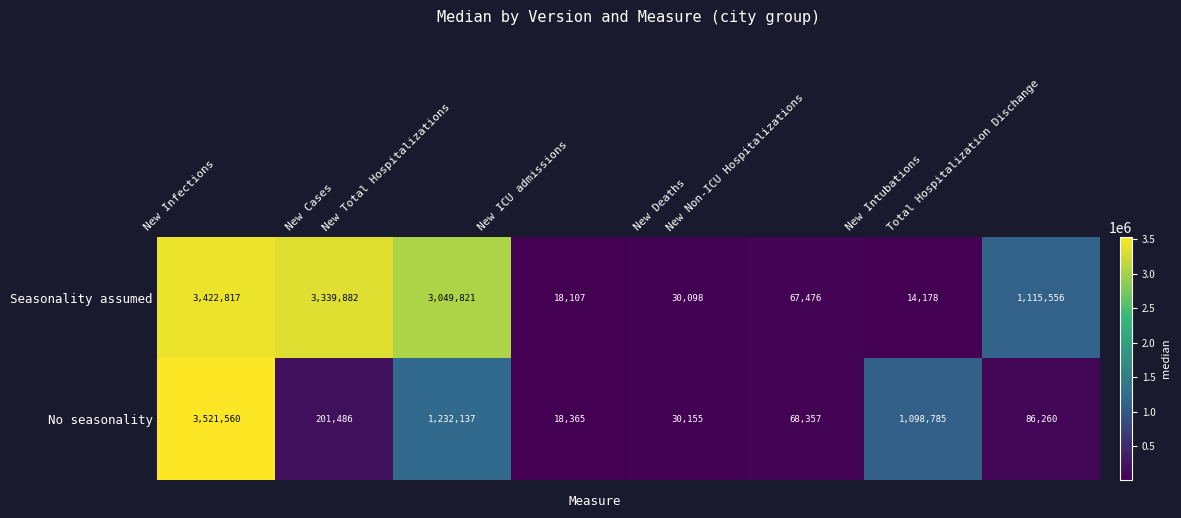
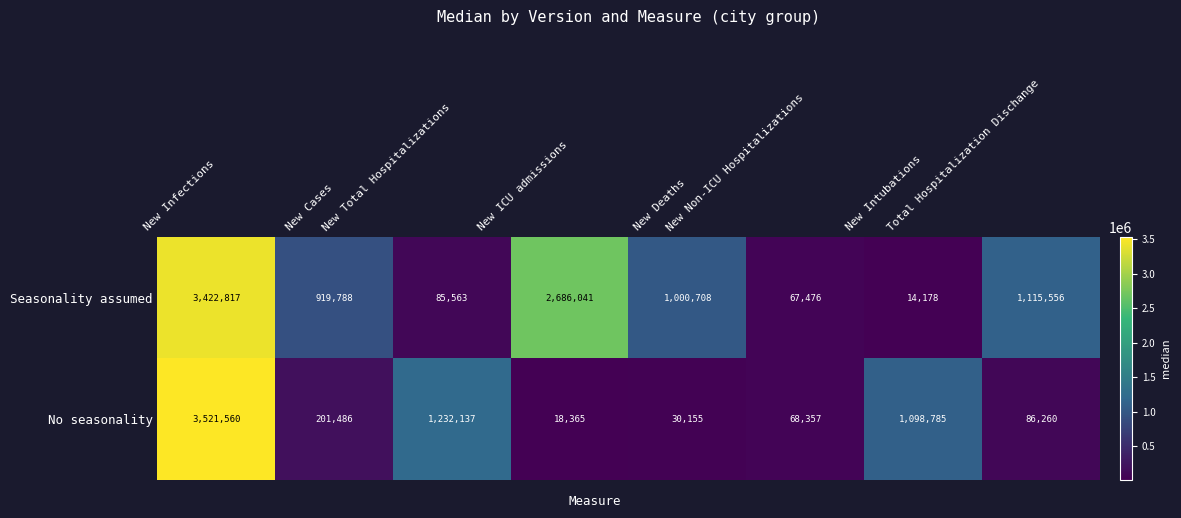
Seasonality assumed, New Cases: 3,339,882 -> 919,788
Seasonality assumed, New Total Hospitalizations: 3,049,821 -> 85,563
Seasonality assumed, New ICU admissions: 18,107 -> 2,686,041
Seasonality assumed, New Deaths: 30,098 -> 1,000,708
